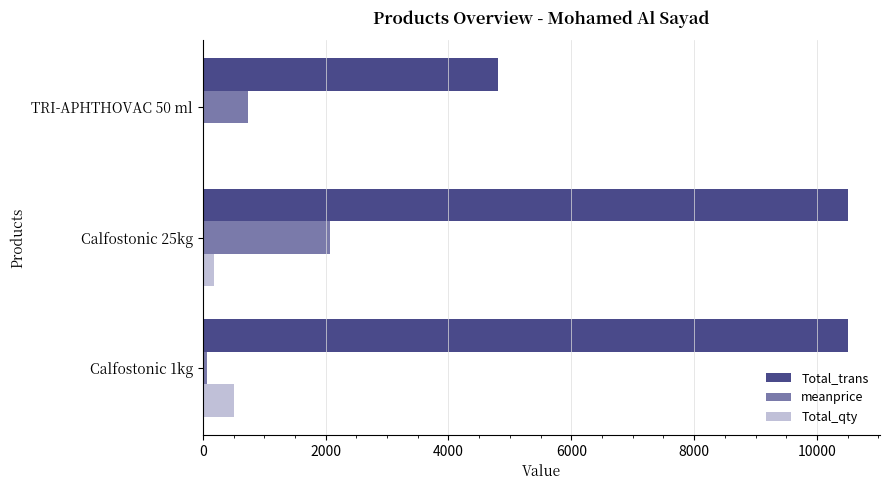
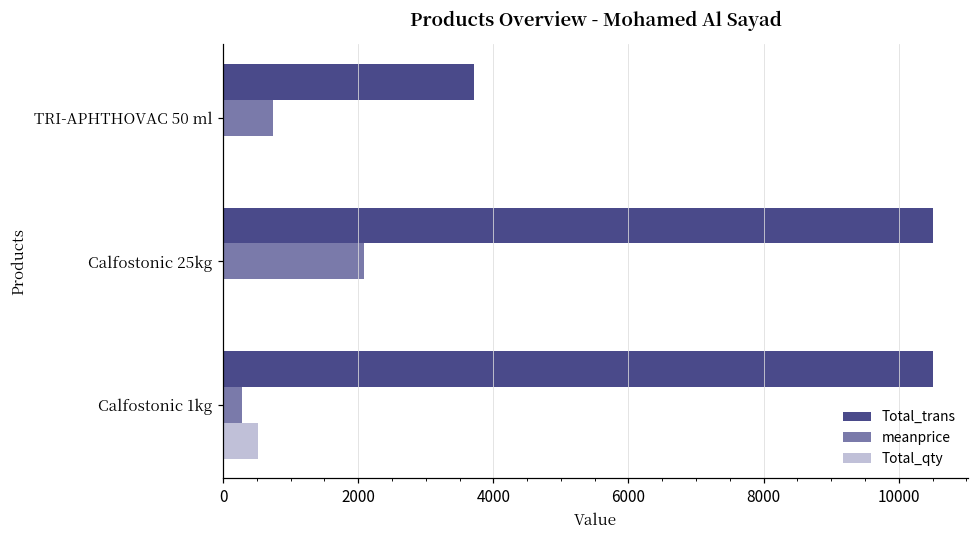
Total_trans, TRI-APHTHOVAC 50 ml: 4800 -> 3700
Total_qty, Calfostonic 25kg: 200 -> 0
meanprice, Calfostonic 1kg: 100 -> 300
